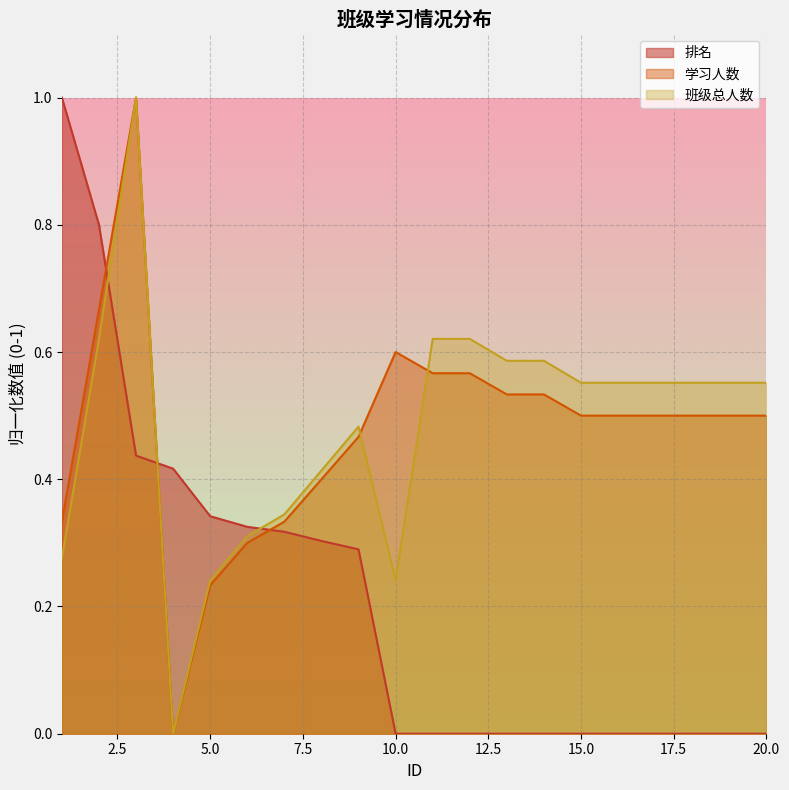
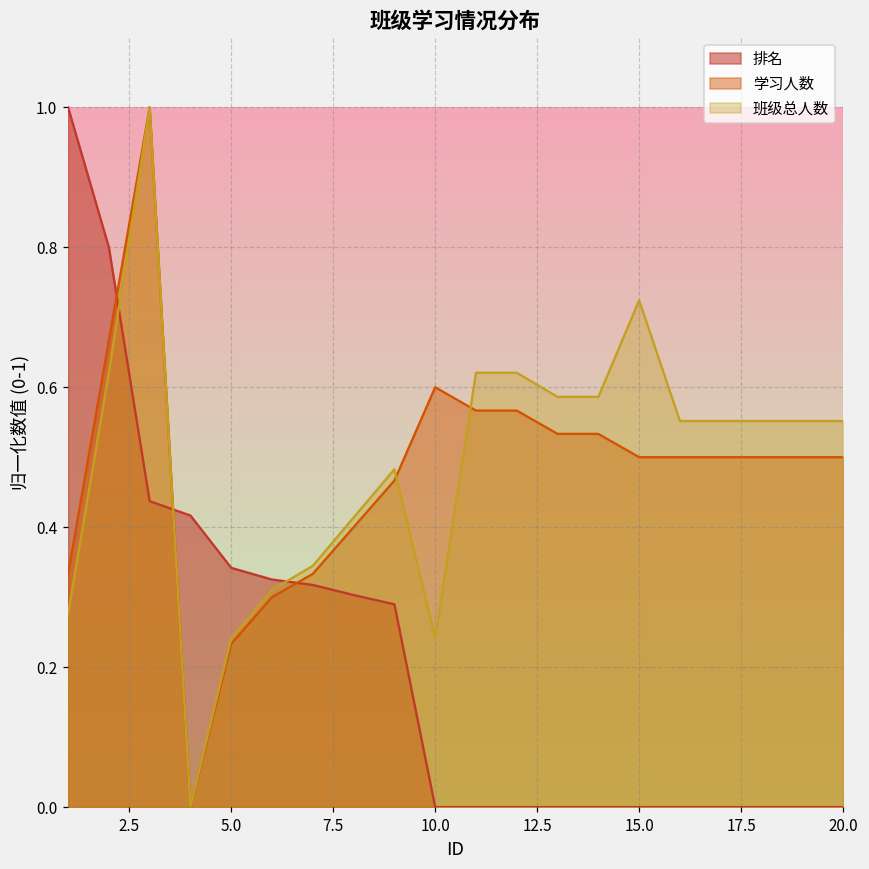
班级总人数, 15.0: 0.55 -> 0.72
